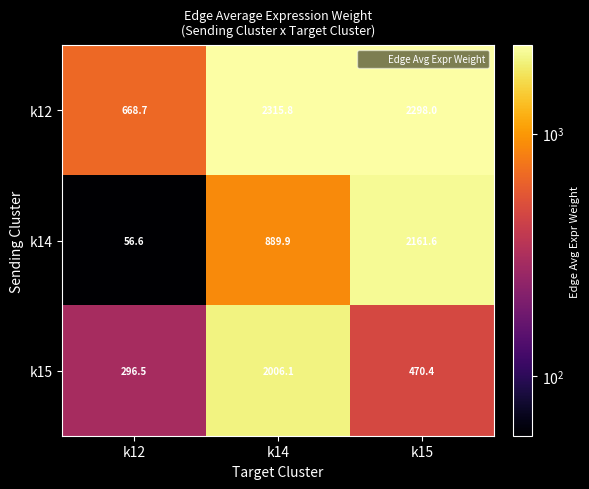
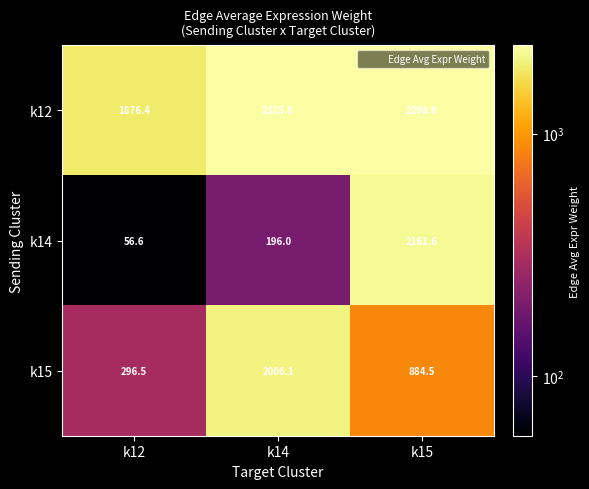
k12, k12: 668.7 -> 1876.4
k14, k14: 889.9 -> 196.0
k15, k15: 470.4 -> 884.5
